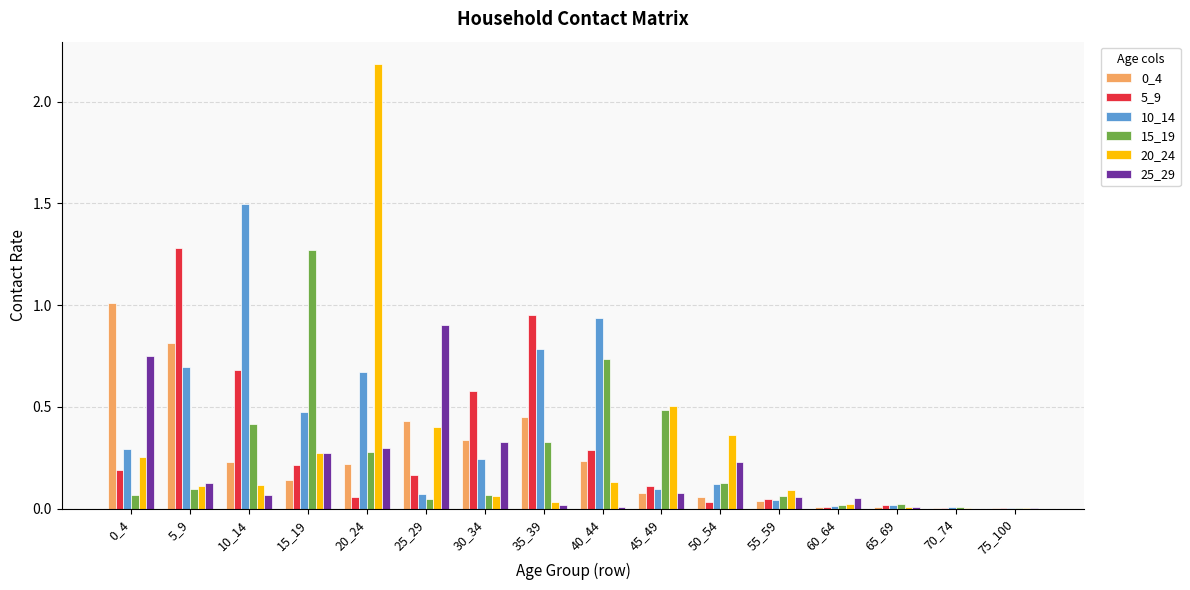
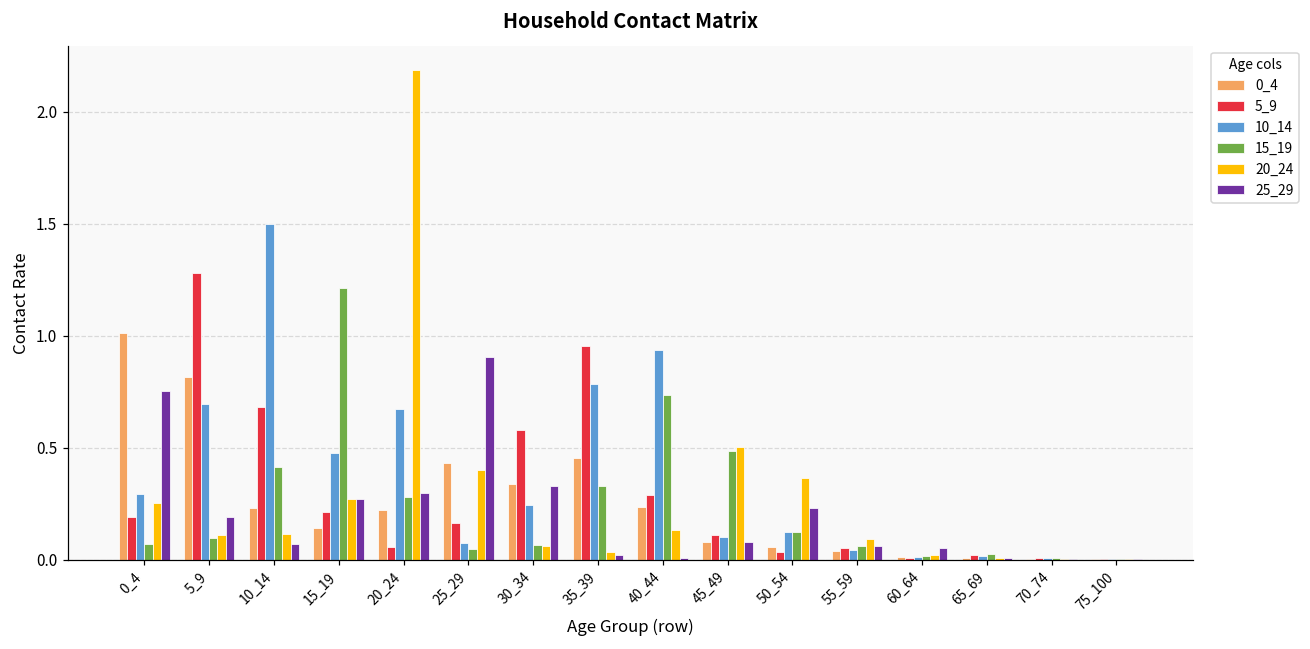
25_29, 5_9: 0.12 -> 0.19
15_19, 15_19: 1.27 -> 1.21
